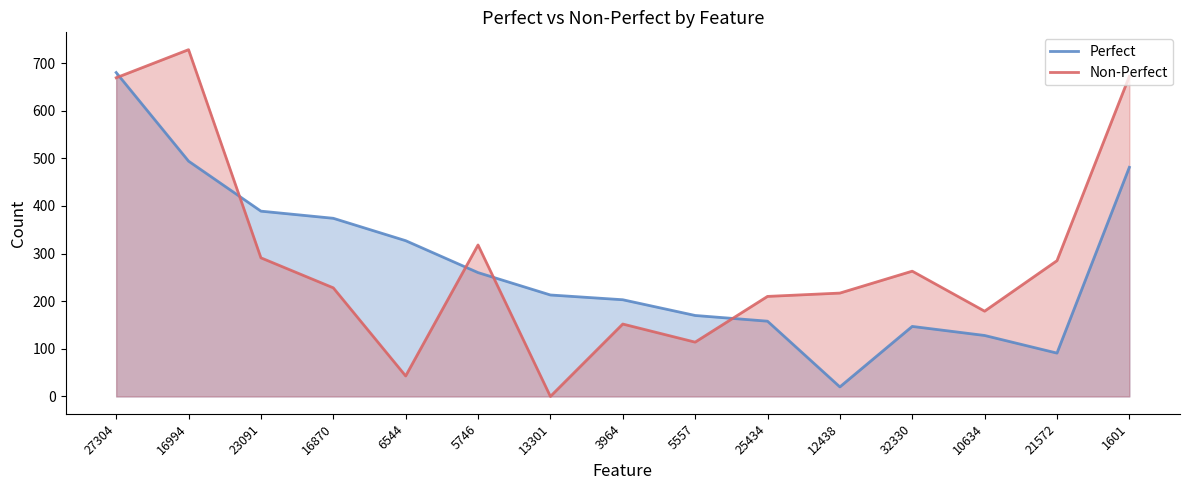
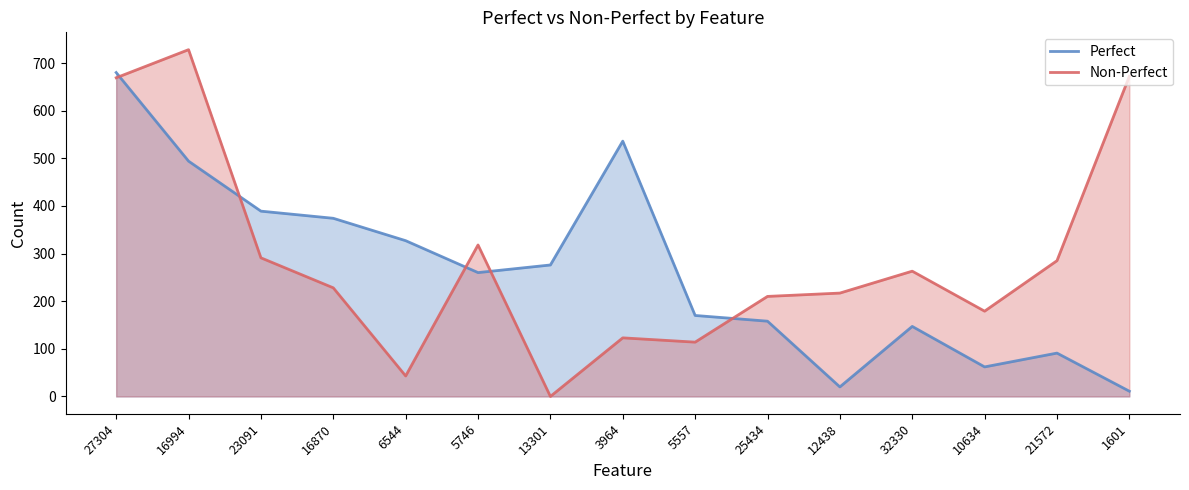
Perfect, 13301: 210 -> 280
Perfect, 3964: 200 -> 540
Non-Perfect, 3964: 150 -> 120
Perfect, 10634: 130 -> 60
Perfect, 1601: 480 -> 10
